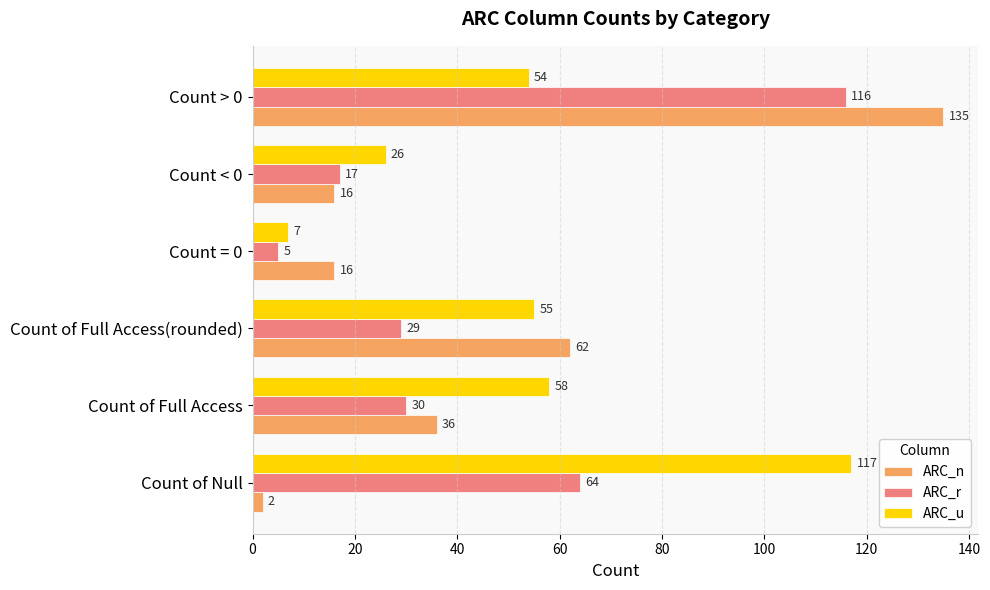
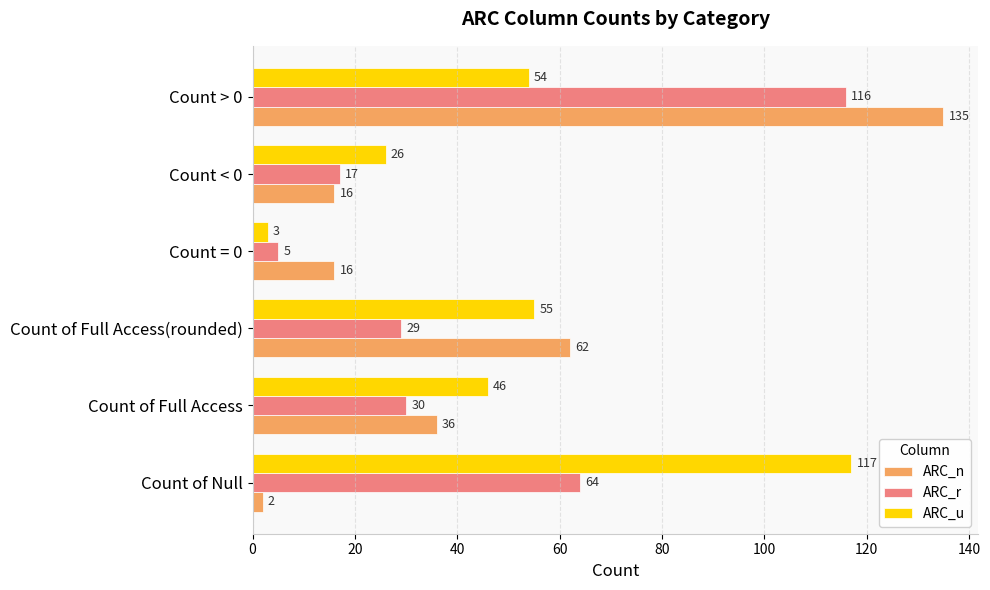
ARC_u, Count = 0: 7 -> 3
ARC_u, Count of Full Access: 58 -> 46
